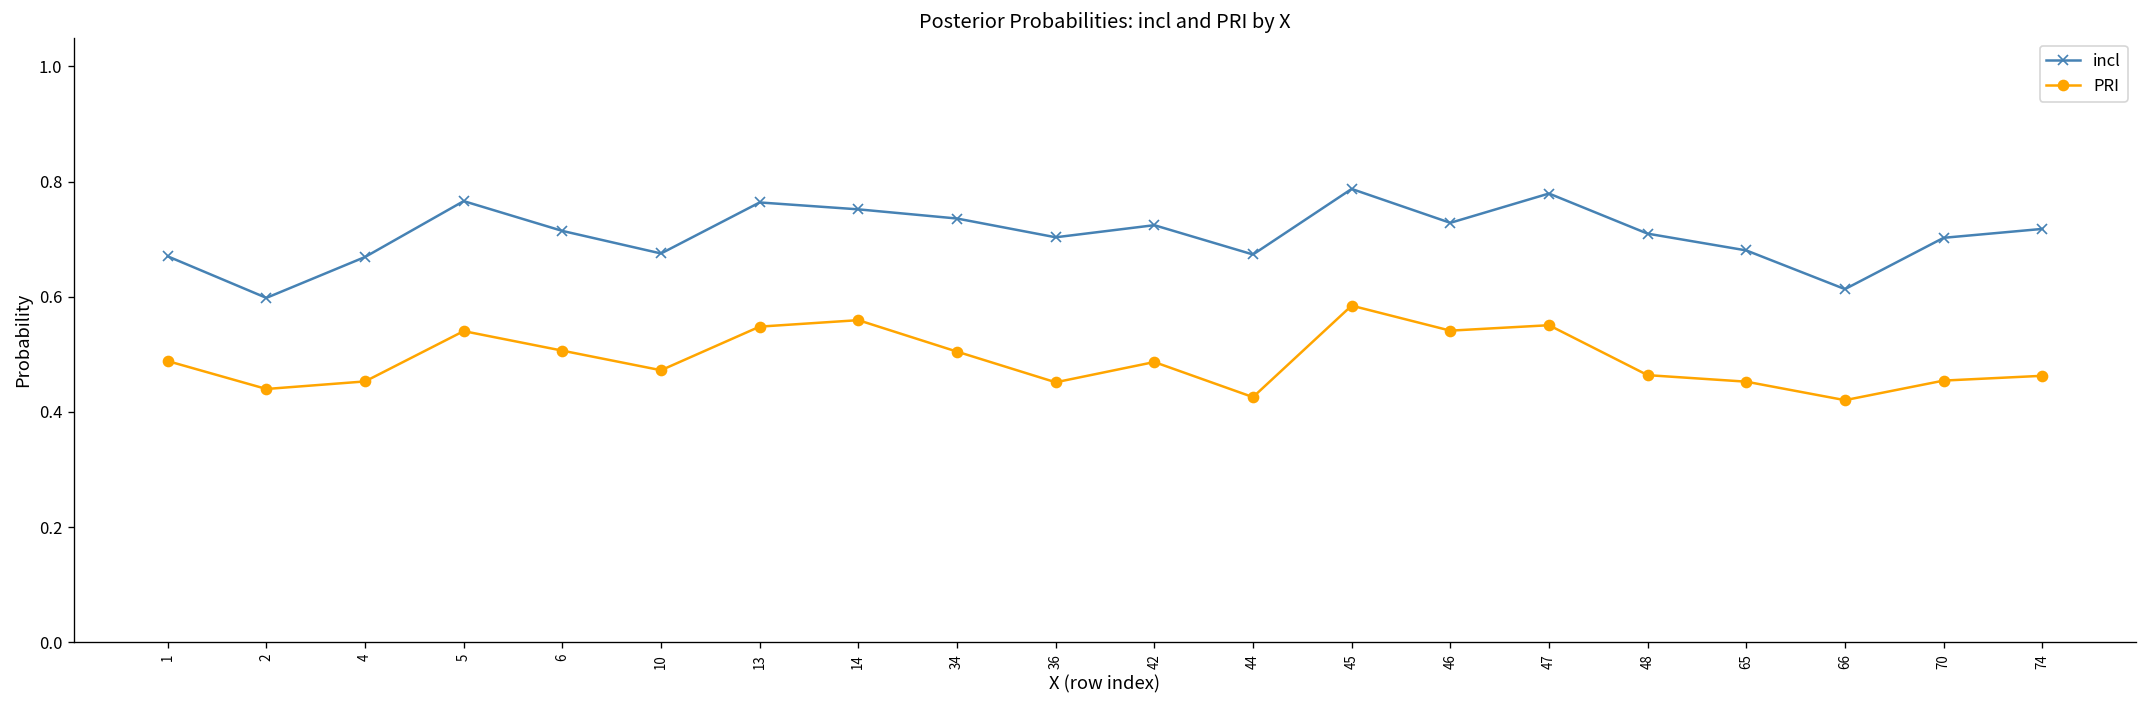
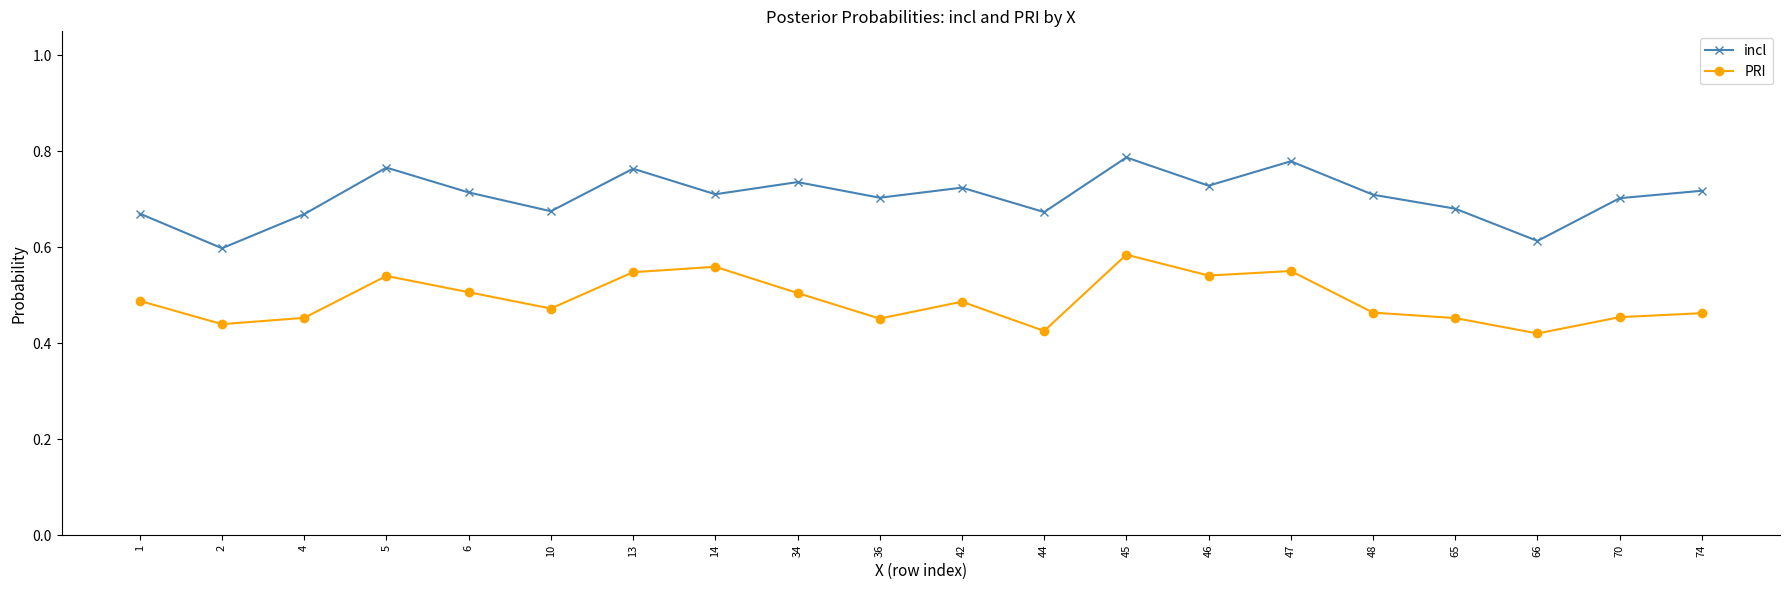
incl, 14: 0.75 -> 0.71
